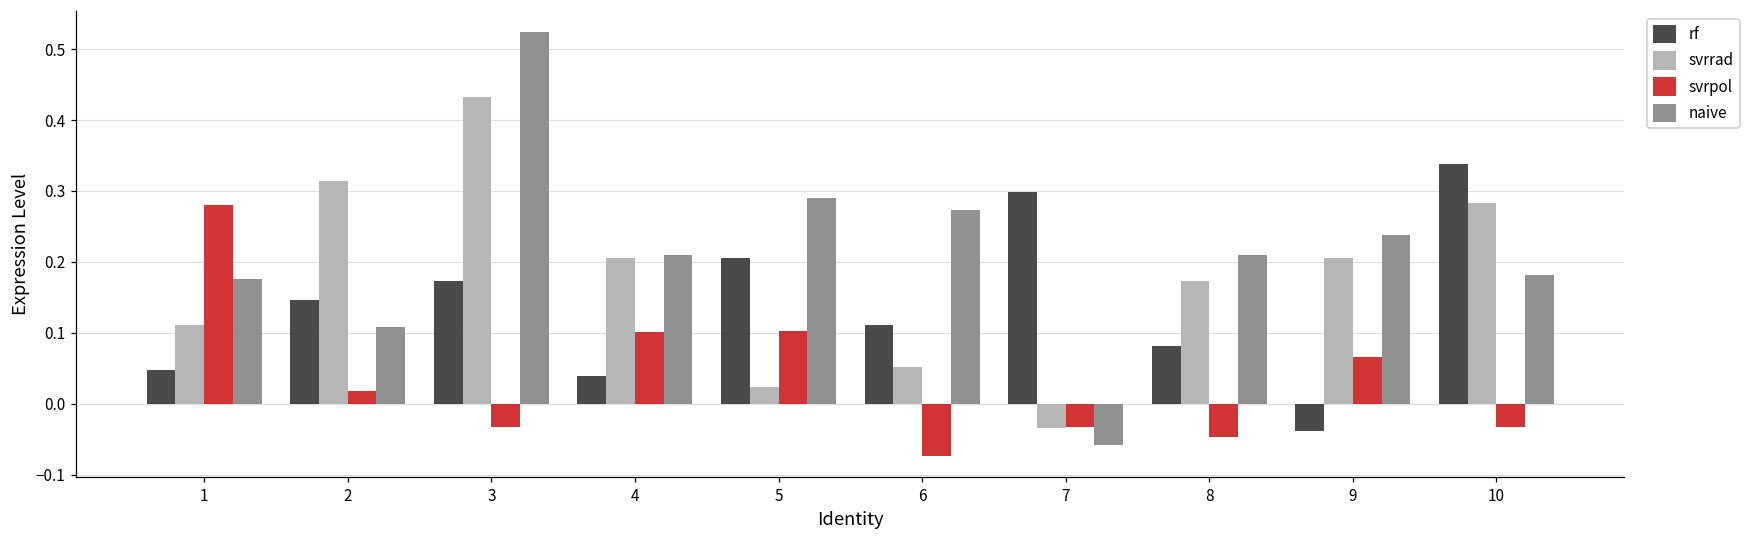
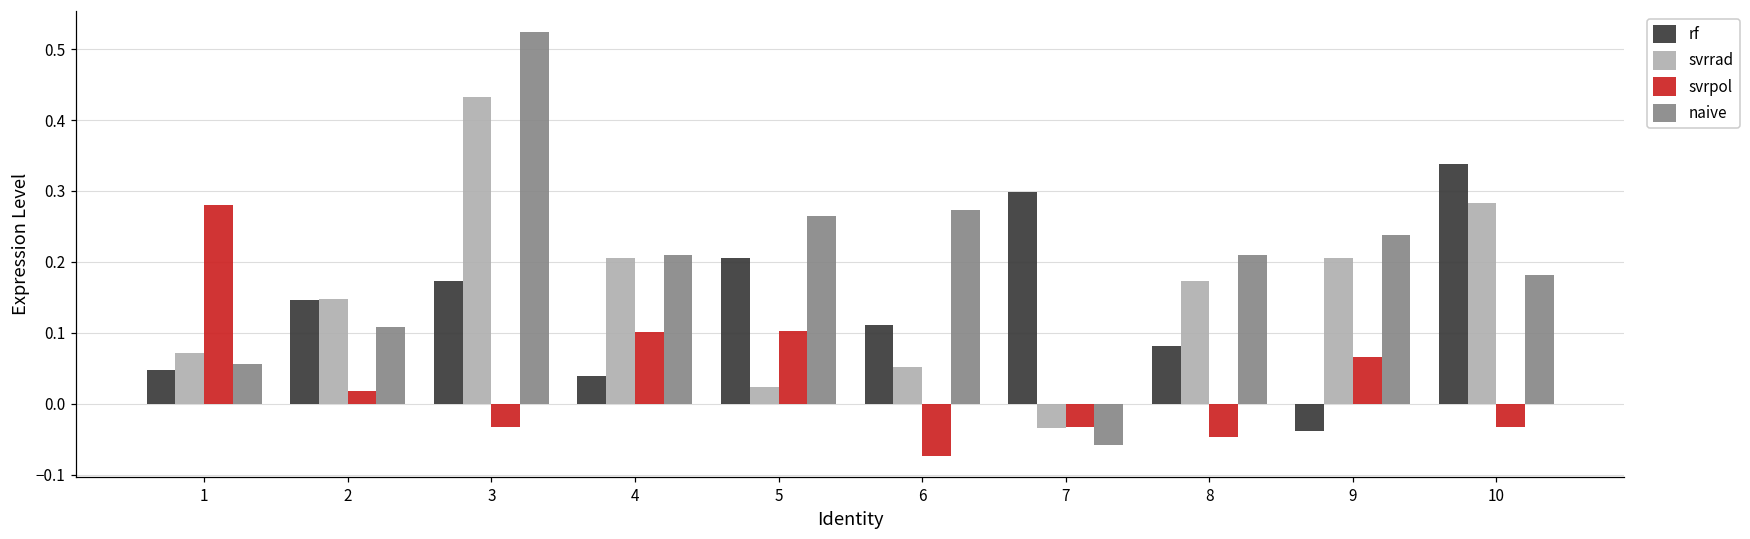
svrrad, 1: 0.11 -> 0.07
naive, 1: 0.18 -> 0.06
svrrad, 2: 0.31 -> 0.15
naive, 5: 0.29 -> 0.26
